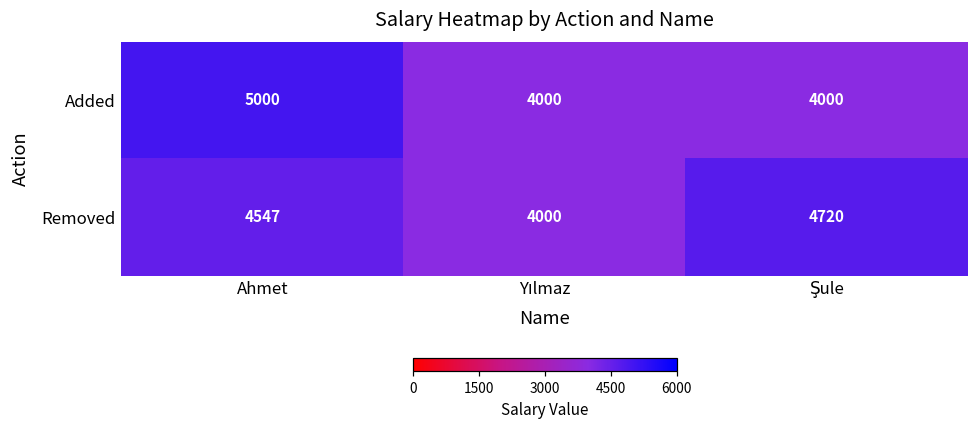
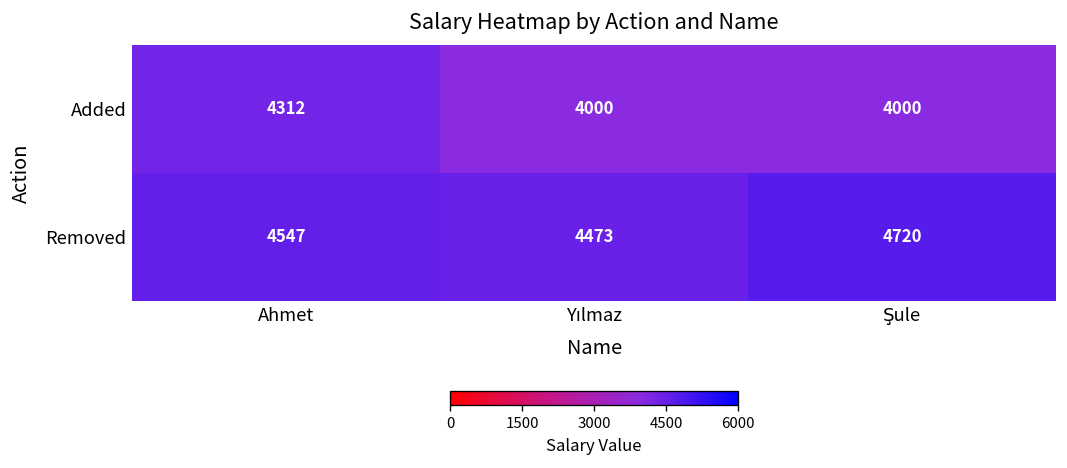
Added, Ahmet: 5000 -> 4312
Removed, Yılmaz: 4000 -> 4473
